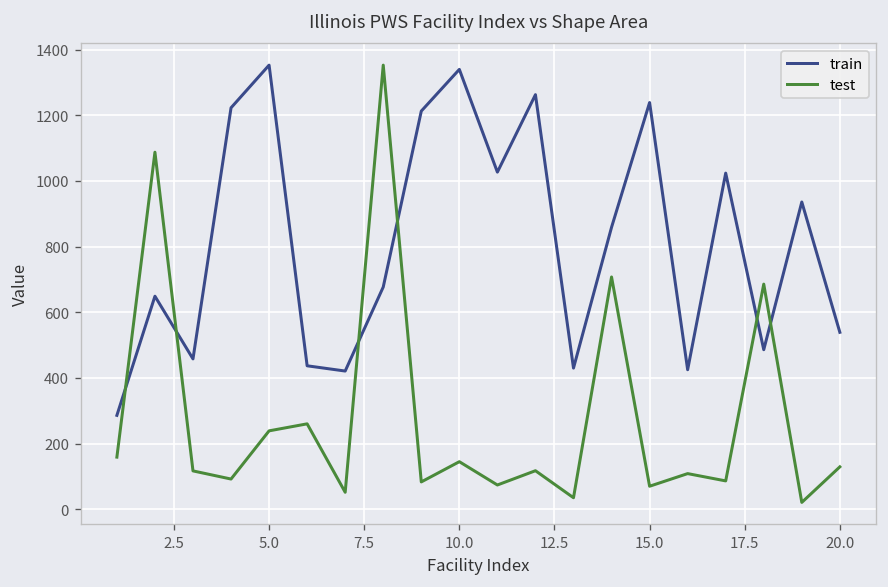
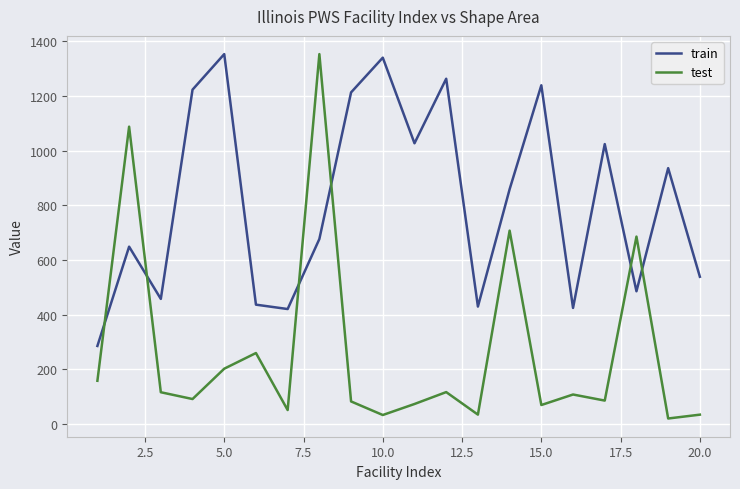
test, 5.0: 240 -> 200
test, 10.0: 140 -> 30
test, 20.0: 130 -> 30
